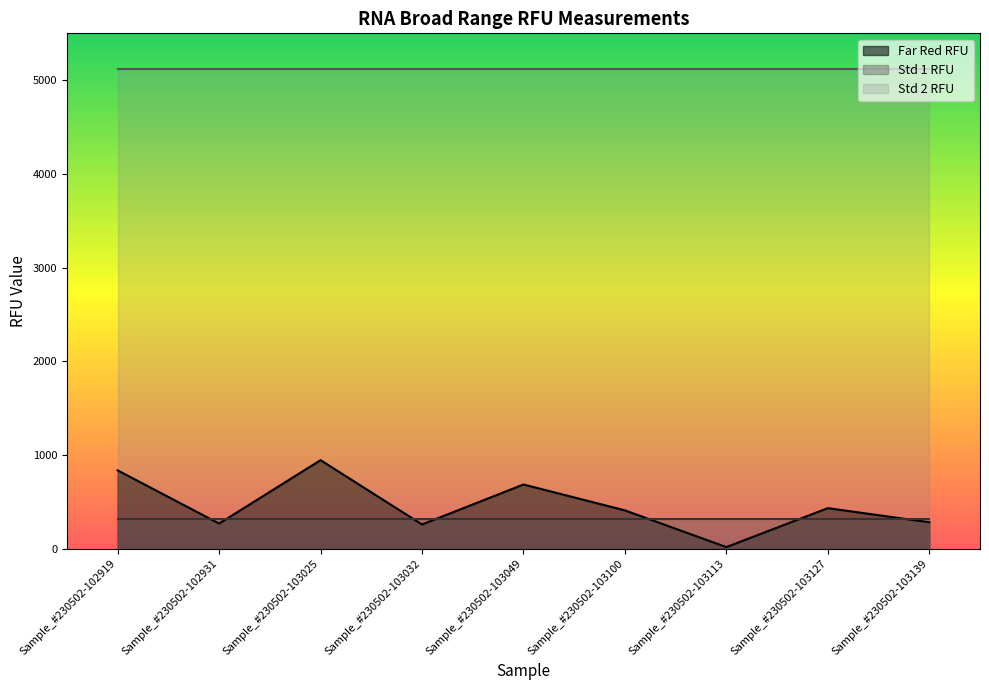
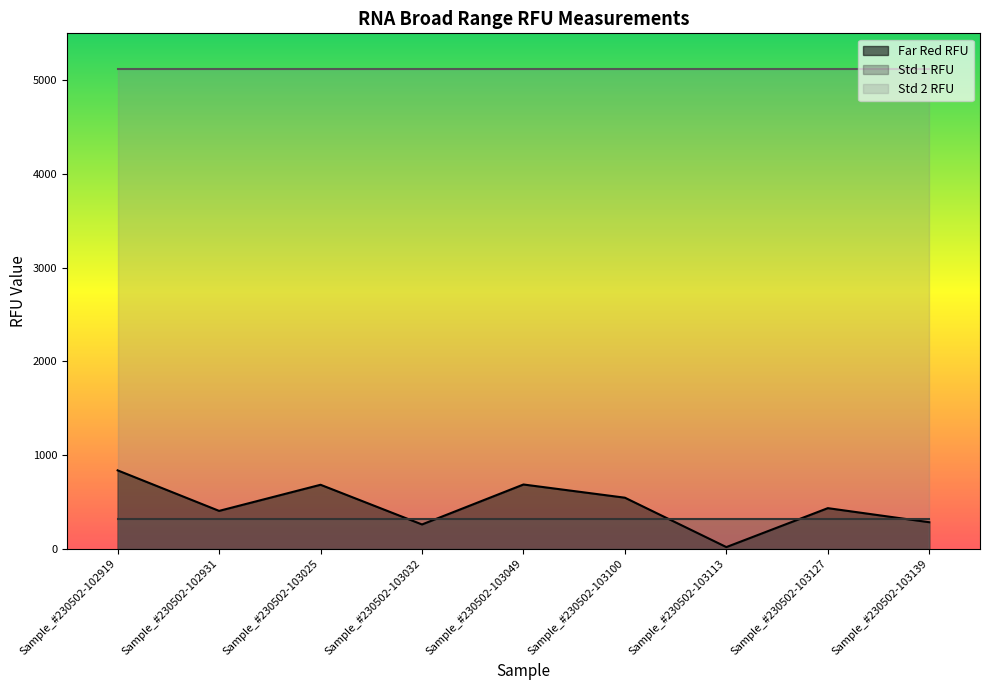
Far Red RFU, Sample_#230502-102931: 300 -> 400
Far Red RFU, Sample_#230502-103025: 900 -> 700
Far Red RFU, Sample_#230502-103100: 400 -> 500
